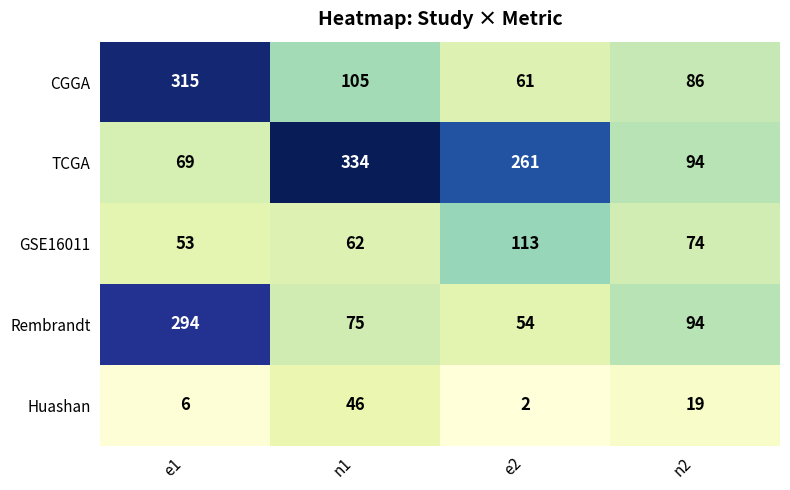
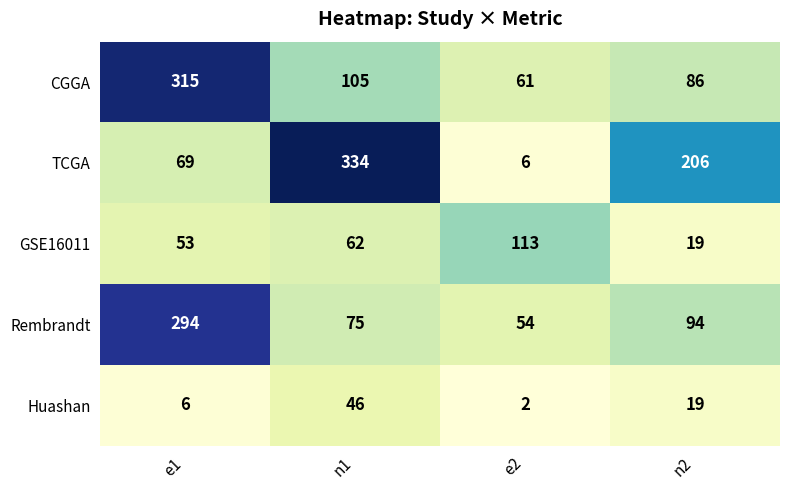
TCGA, e2: 261 -> 6
TCGA, n2: 94 -> 206
GSE16011, n2: 74 -> 19
